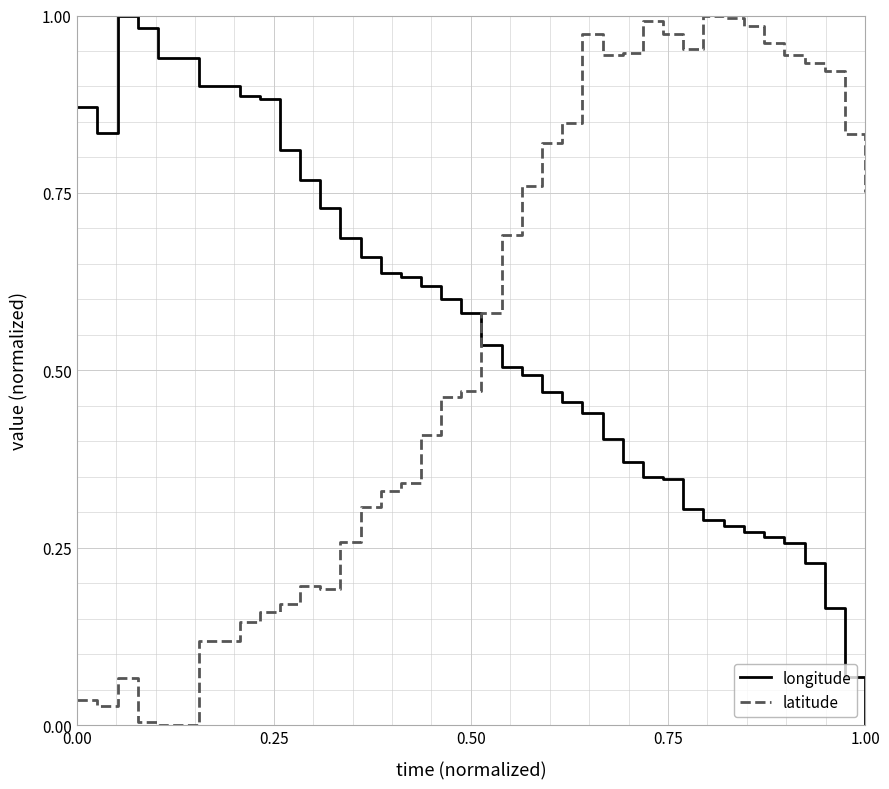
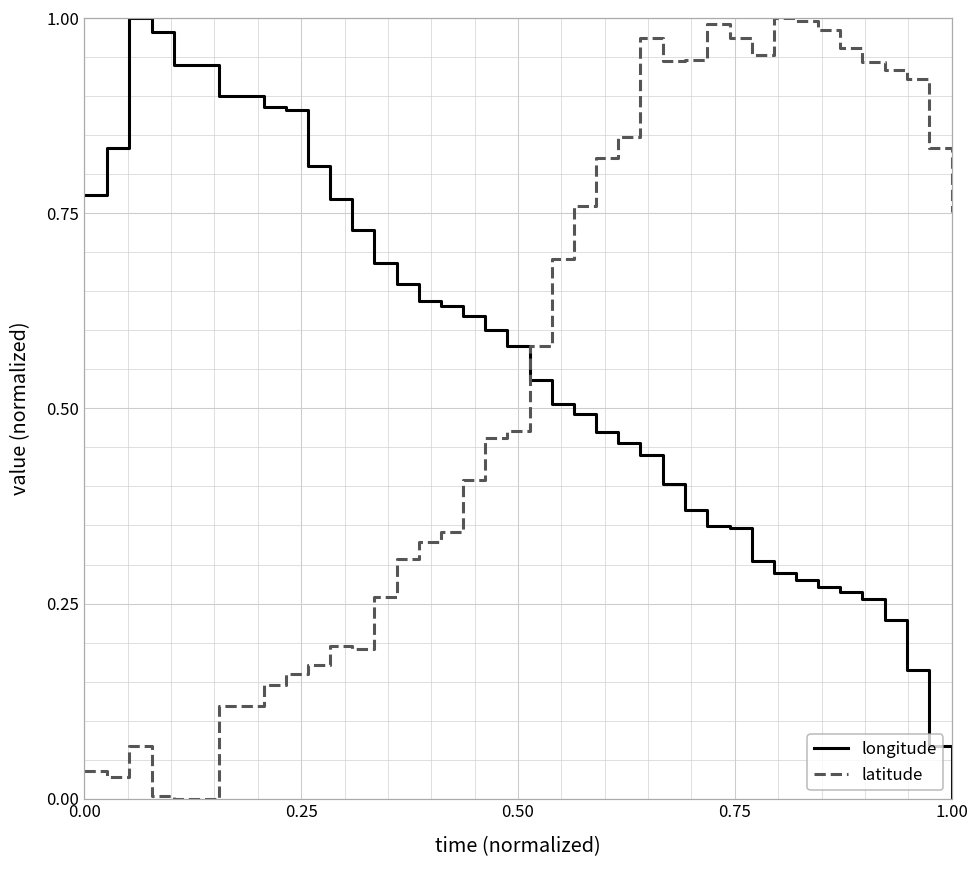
longitude, 0.00: 0.87 -> 0.77
